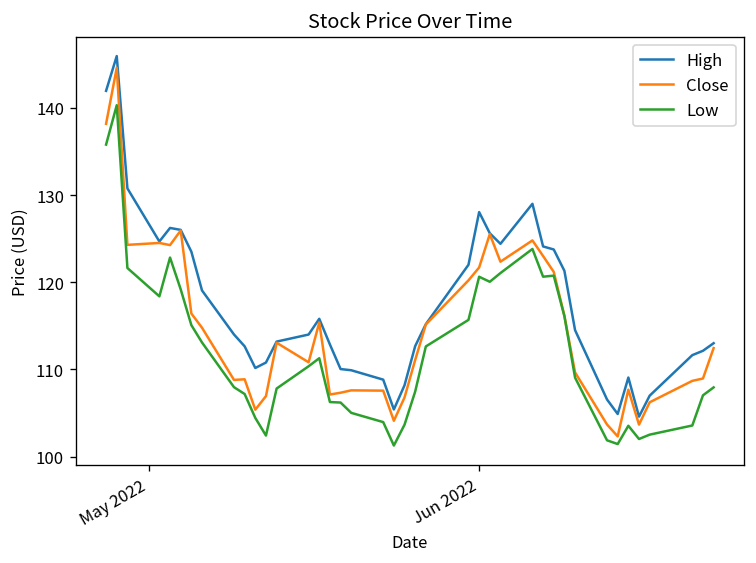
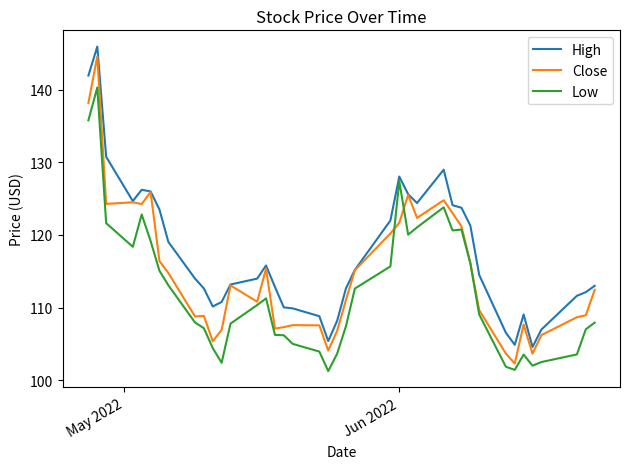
Low, Jun 2022: 121 -> 127
